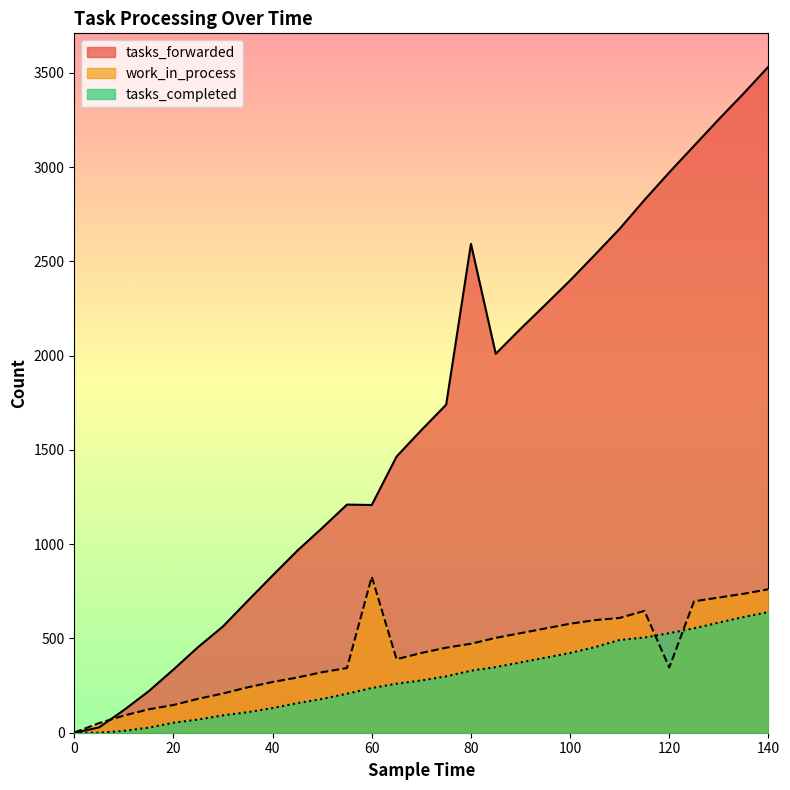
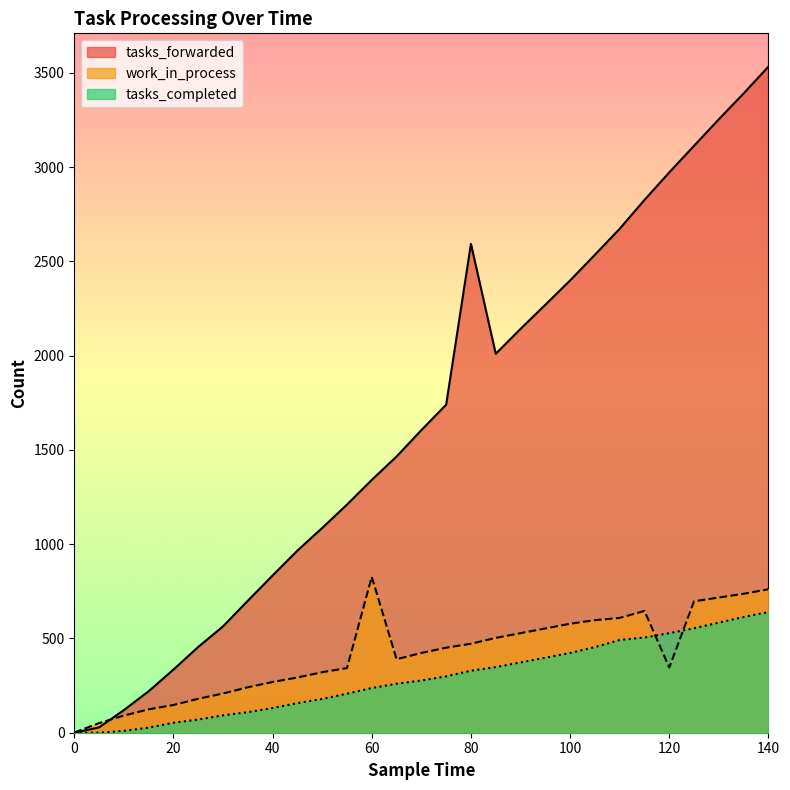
tasks_forwarded, 60: 1210 -> 1340
